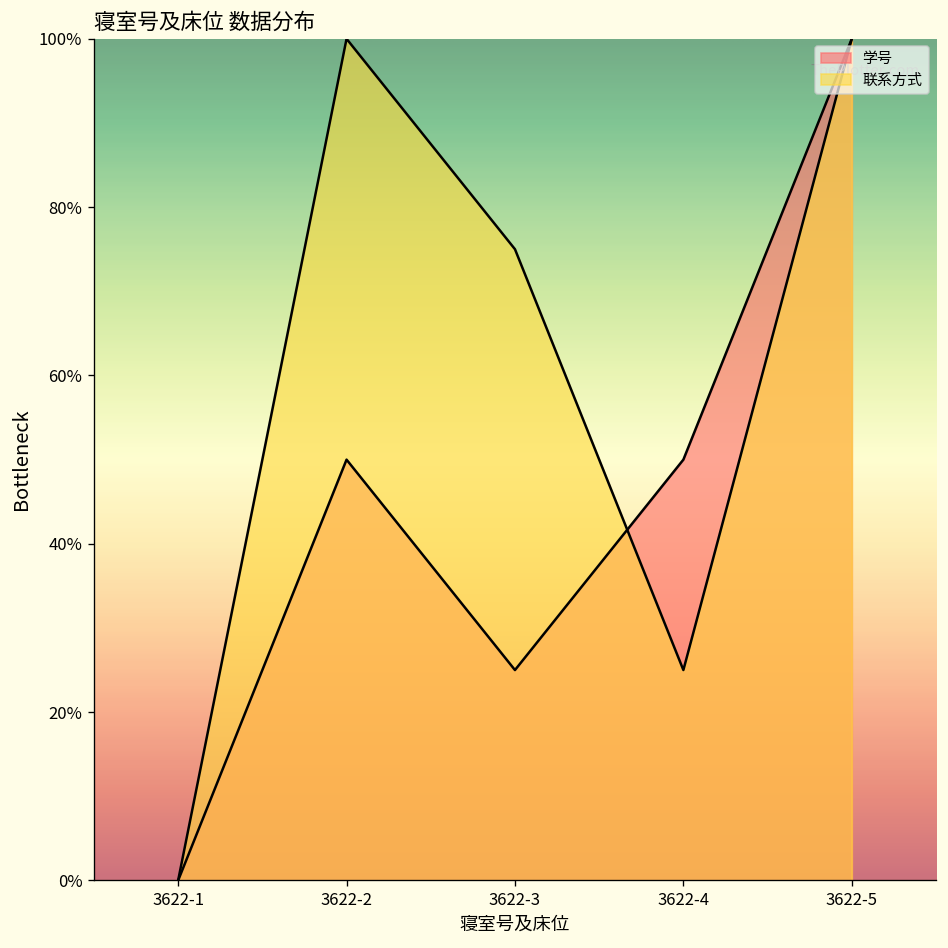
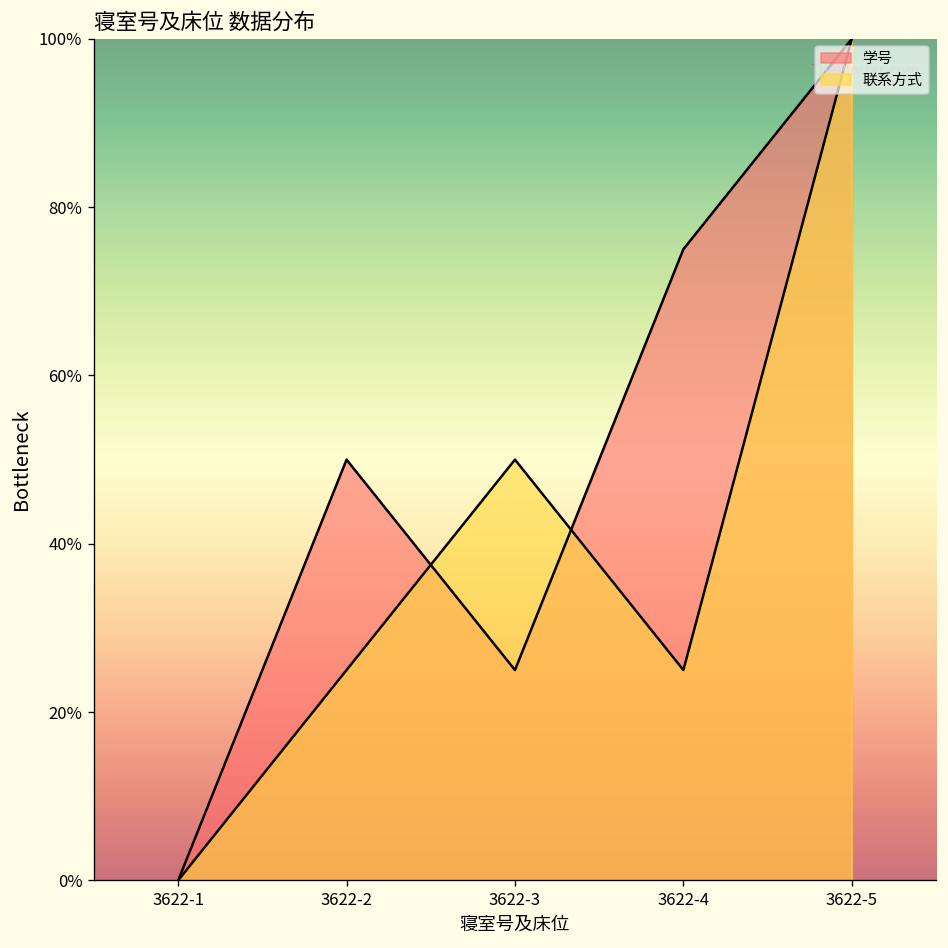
联系方式, 3622-2: 100% -> 25%
联系方式, 3622-3: 75% -> 50%
学号, 3622-4: 50% -> 75%
